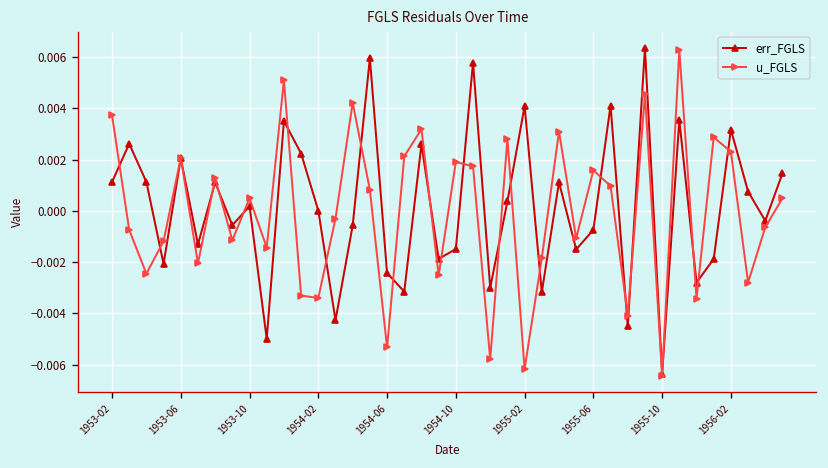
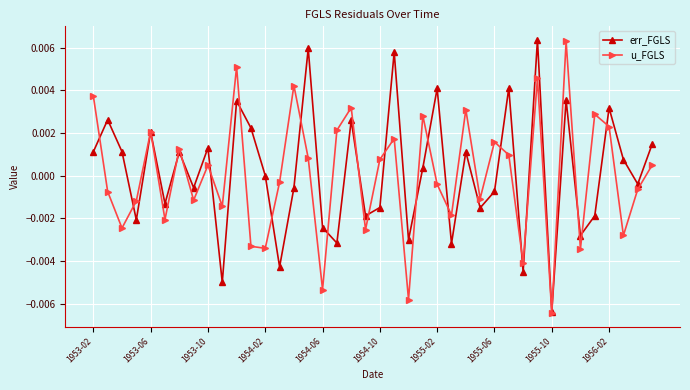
err_FGLS, 1953-10: 0.0002 -> 0.0013
u_FGLS, 1954-10: 0.0019 -> 0.0008
u_FGLS, 1955-02: -0.0062 -> -0.0004
